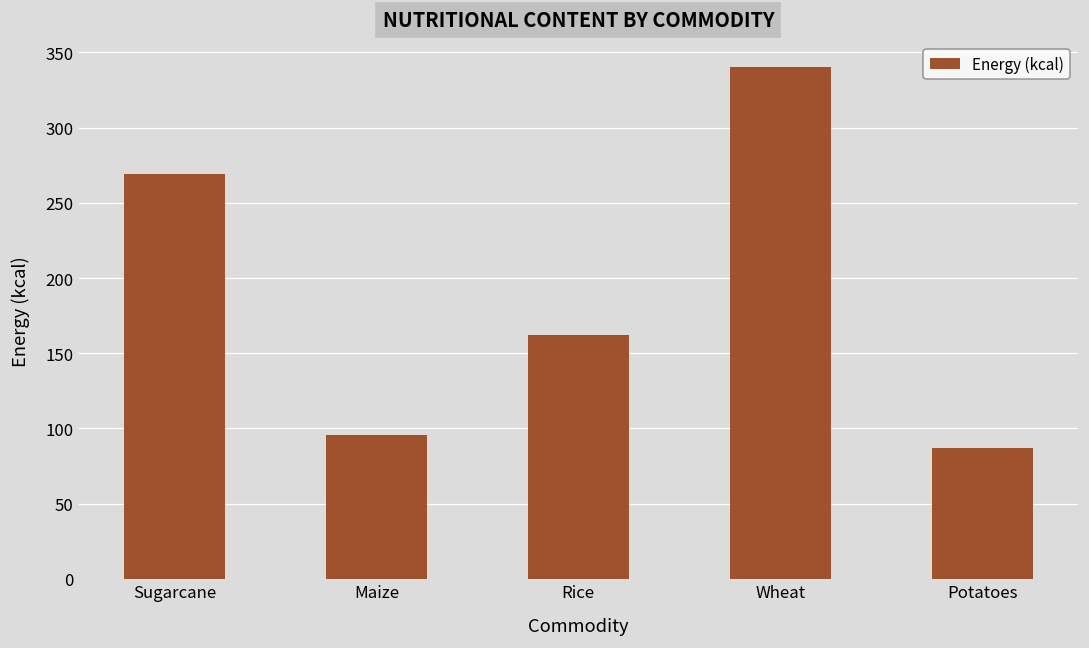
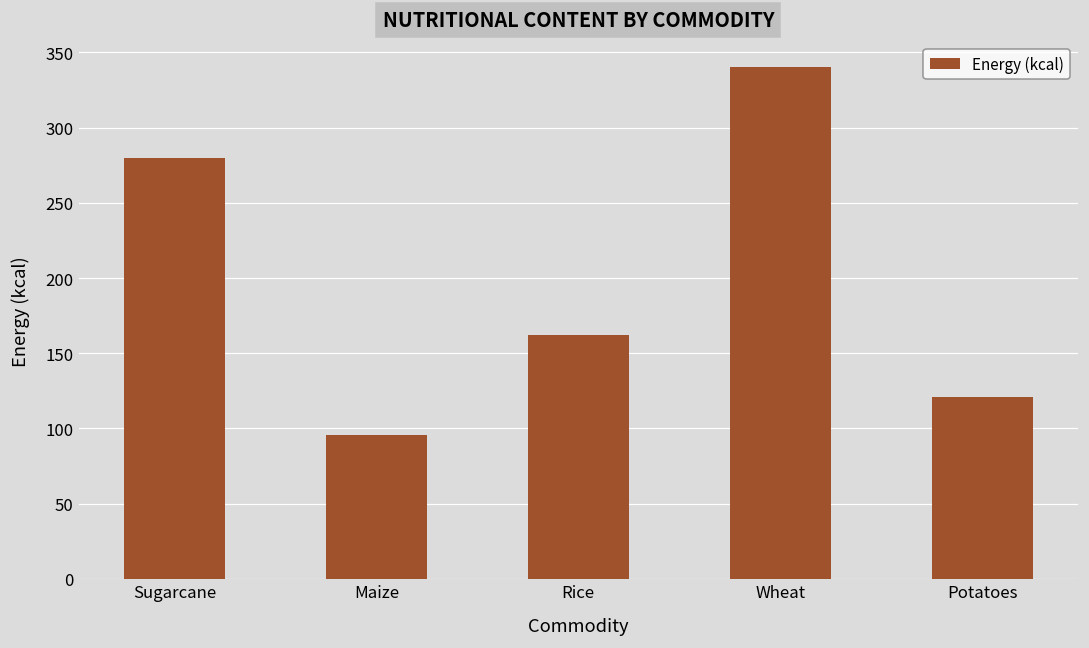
Sugarcane: 269 -> 280
Potatoes: 87 -> 121
